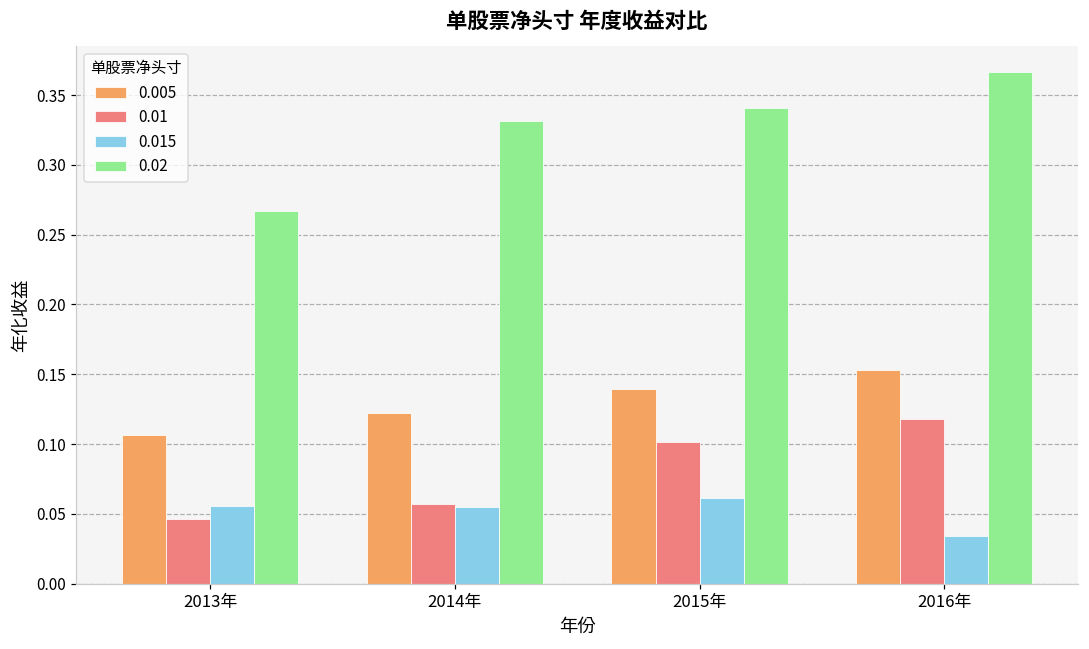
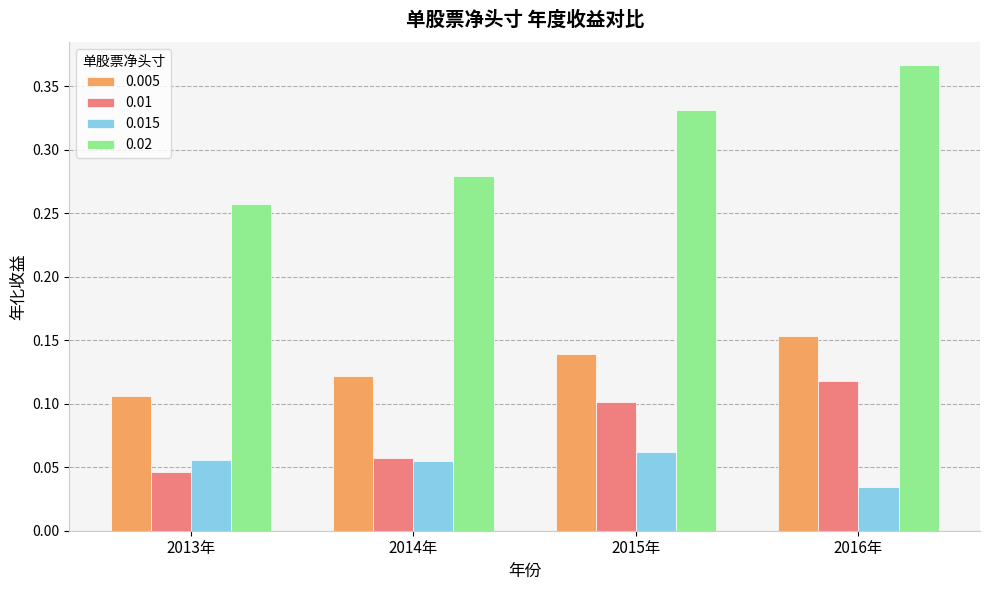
0.02, 2013年: 0.267 -> 0.257
0.02, 2014年: 0.331 -> 0.280
0.02, 2015年: 0.341 -> 0.331
